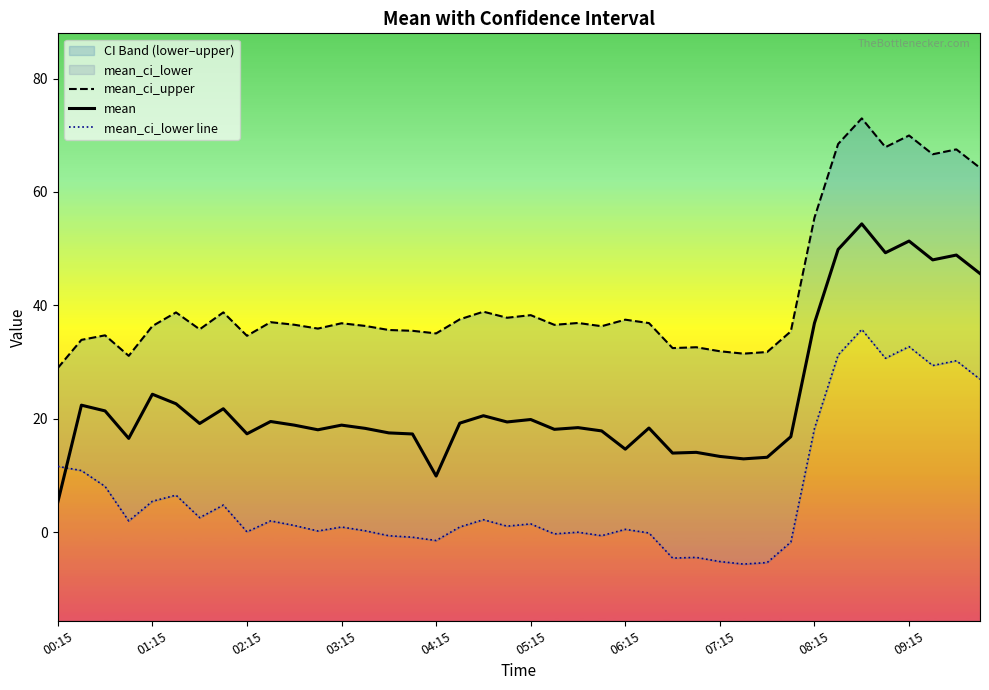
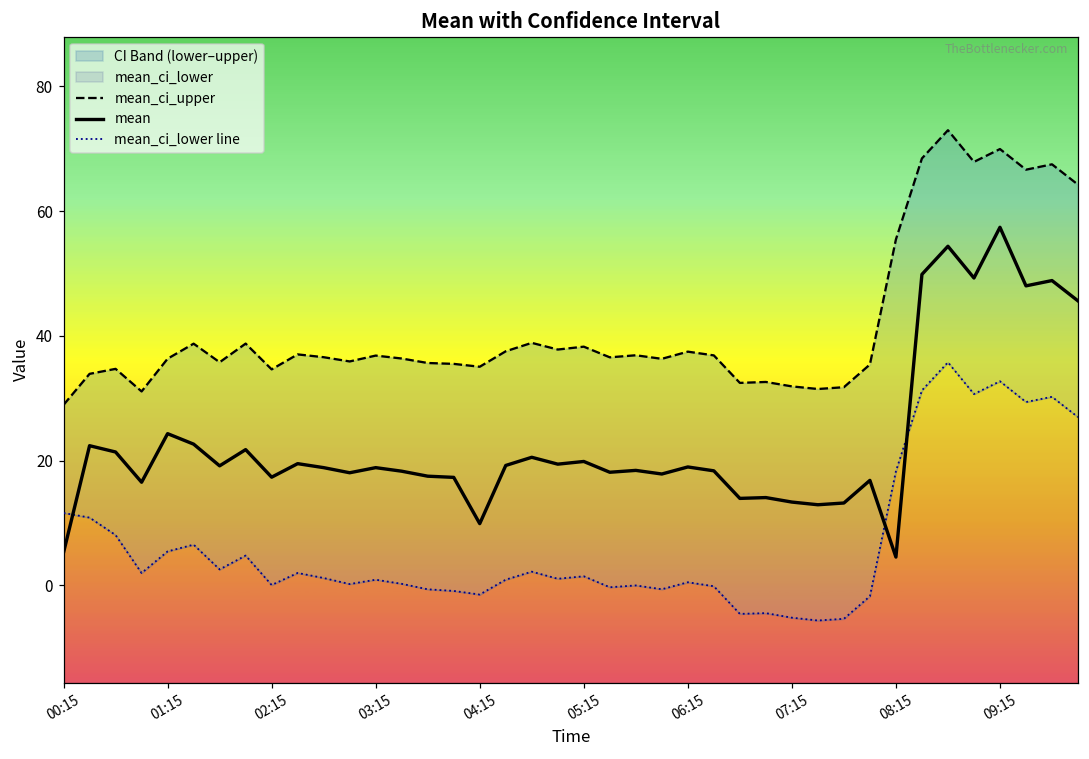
mean, 06:15: 15 -> 19
mean, 08:15: 37 -> 5
mean, 09:15: 51 -> 57
